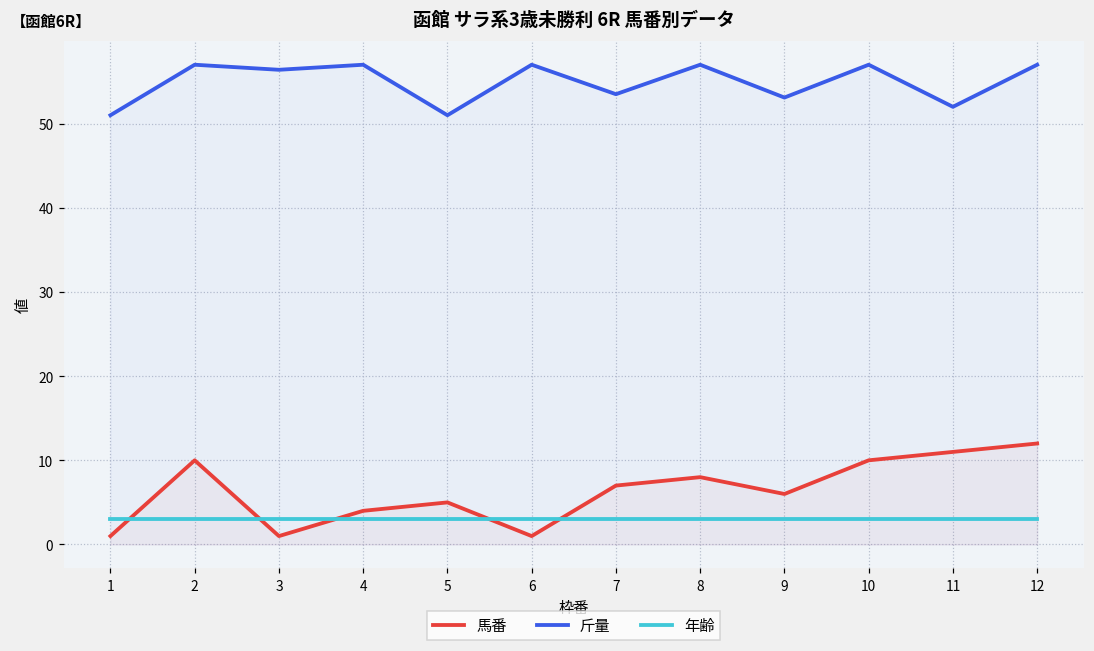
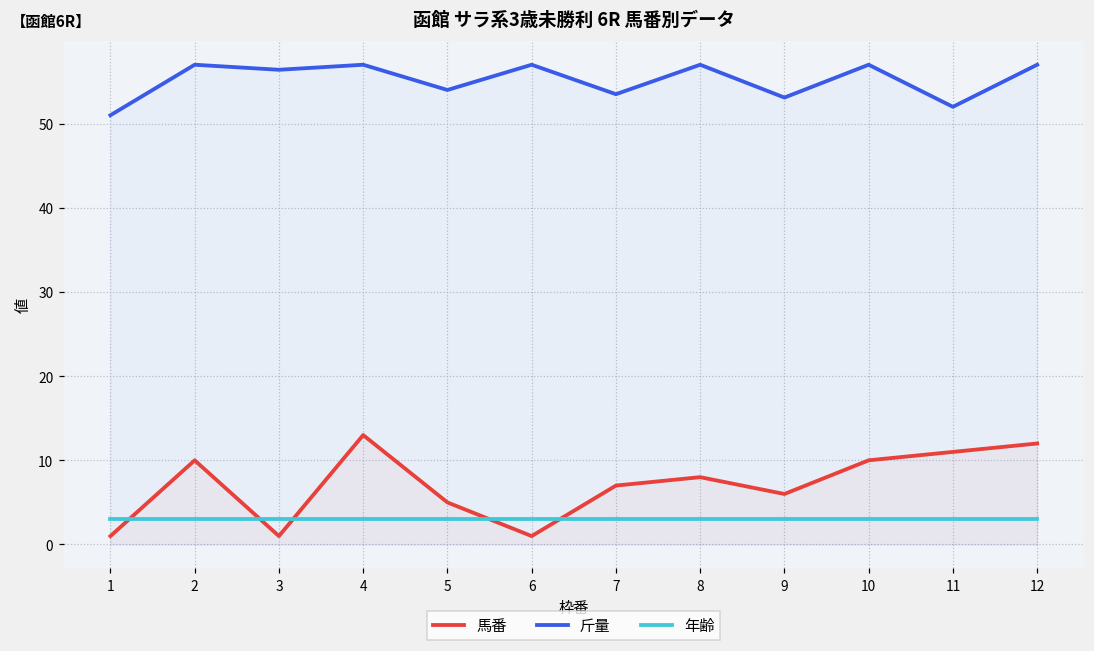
馬番, 4: 4 -> 13
斤量, 5: 51 -> 54
